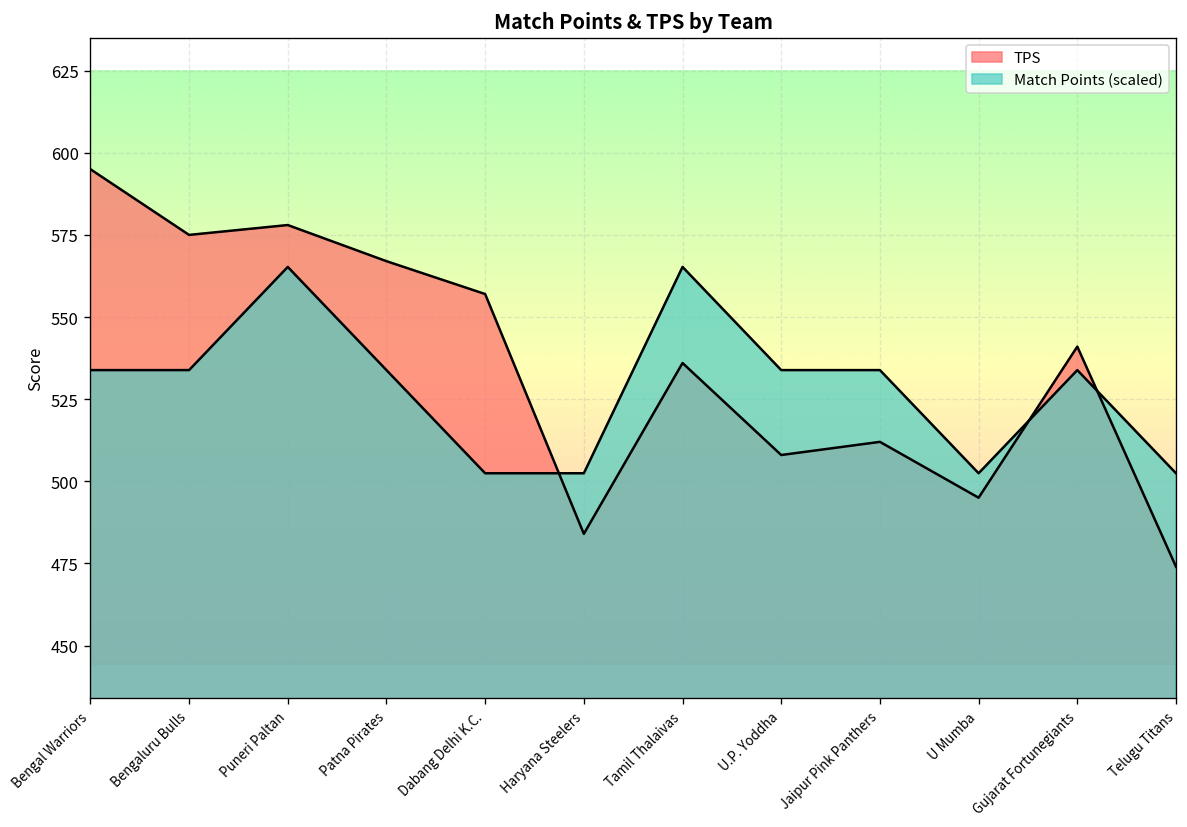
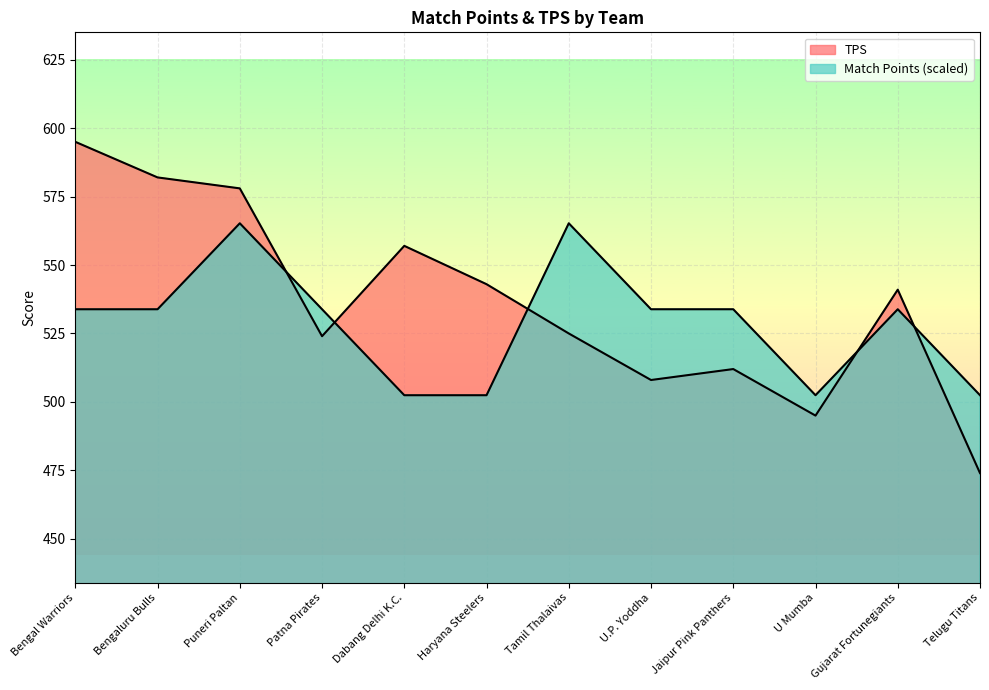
TPS, Bengaluru Bulls: 575 -> 582
TPS, Patna Pirates: 567 -> 524
TPS, Haryana Steelers: 484 -> 543
TPS, Tamil Thalaivas: 536 -> 525
